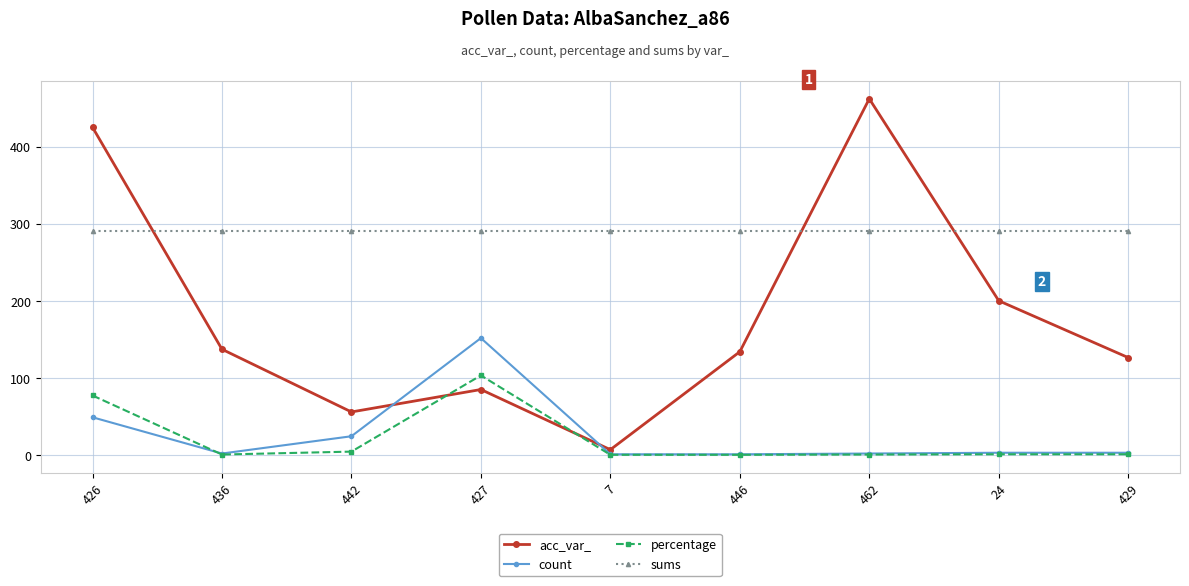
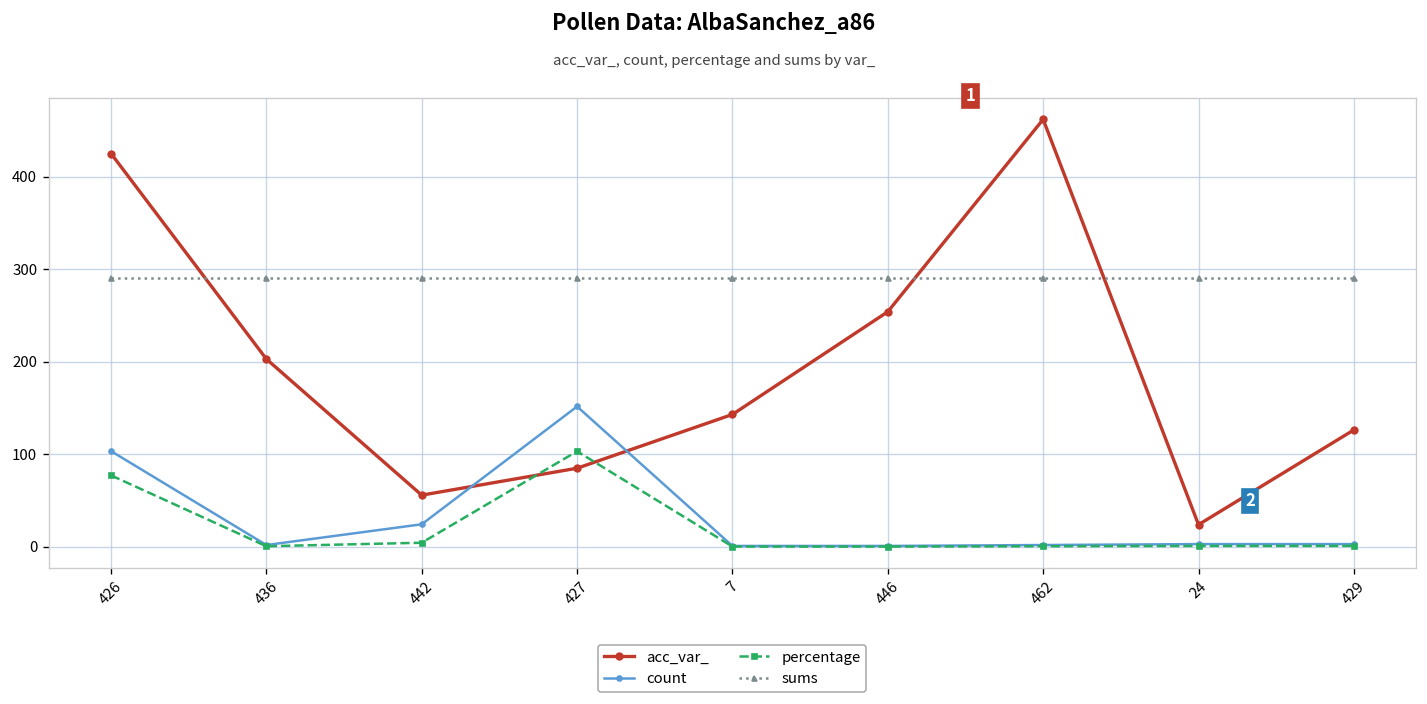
count, 426: 50 -> 100
acc_var_, 436: 140 -> 200
acc_var_, 7: 10 -> 140
acc_var_, 446: 130 -> 250
acc_var_, 24: 200 -> 20
